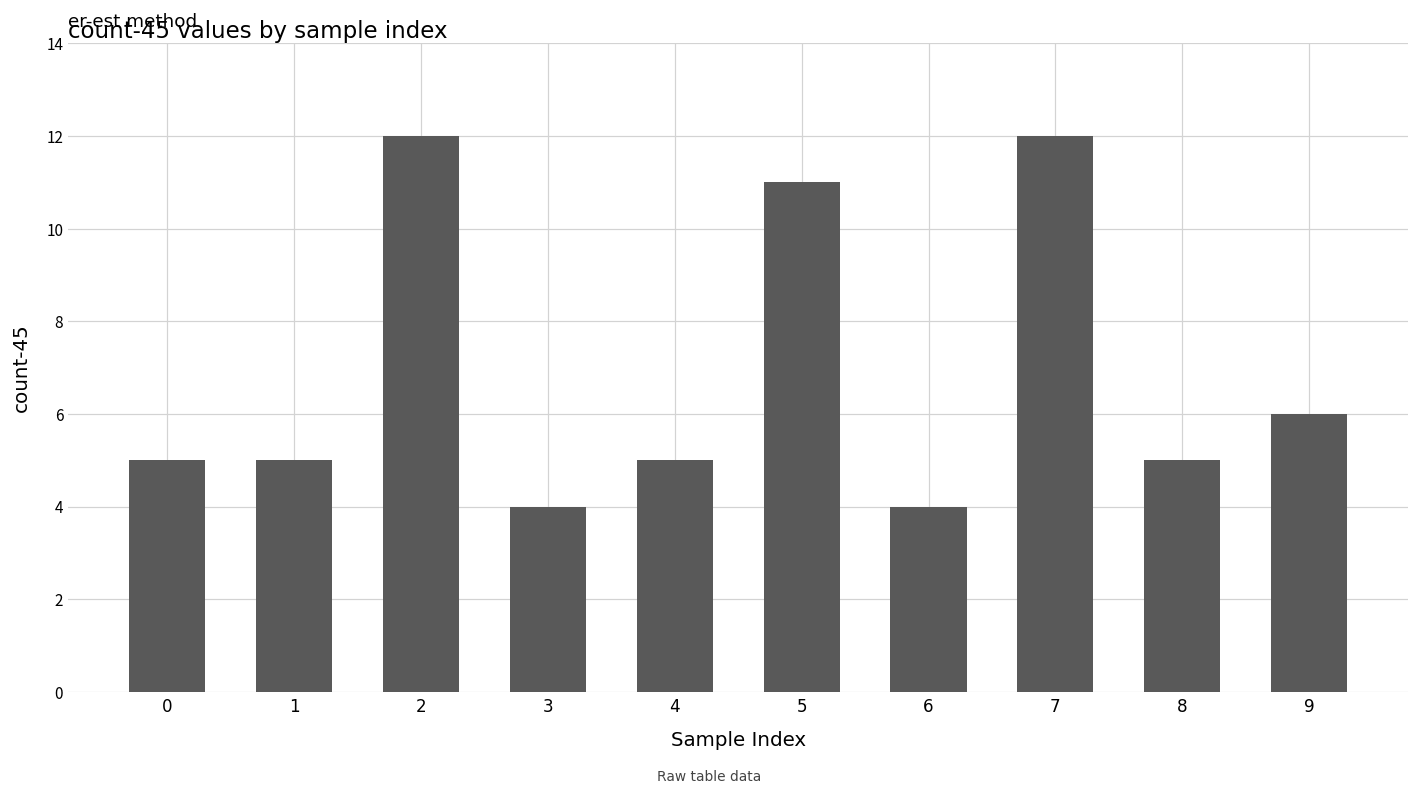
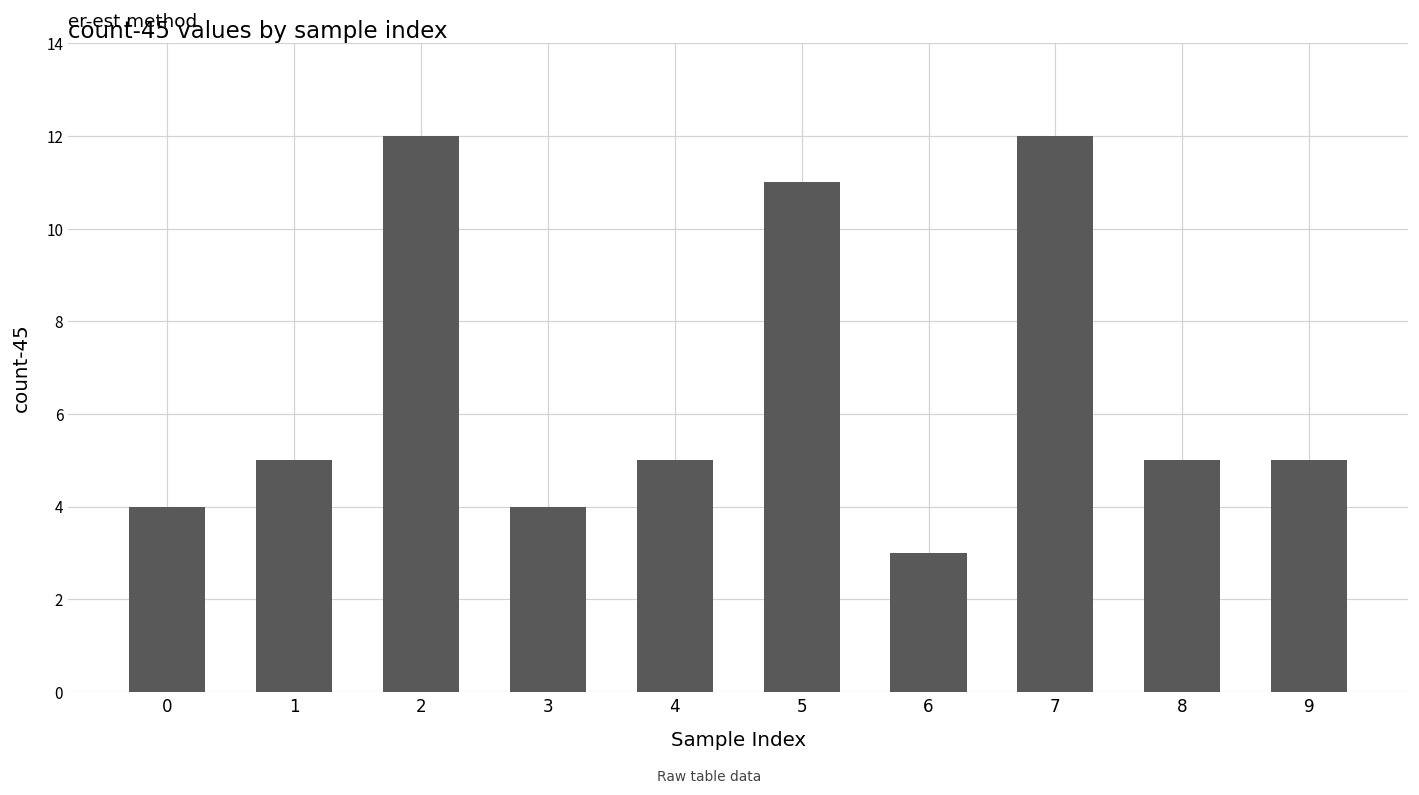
0: 5 -> 4
6: 4 -> 3
9: 6 -> 5
